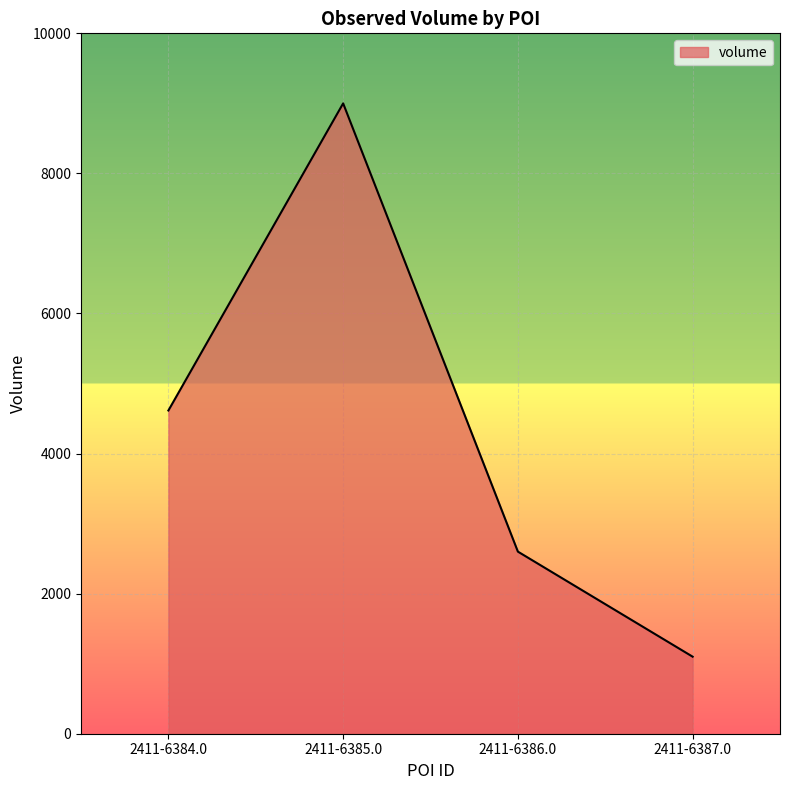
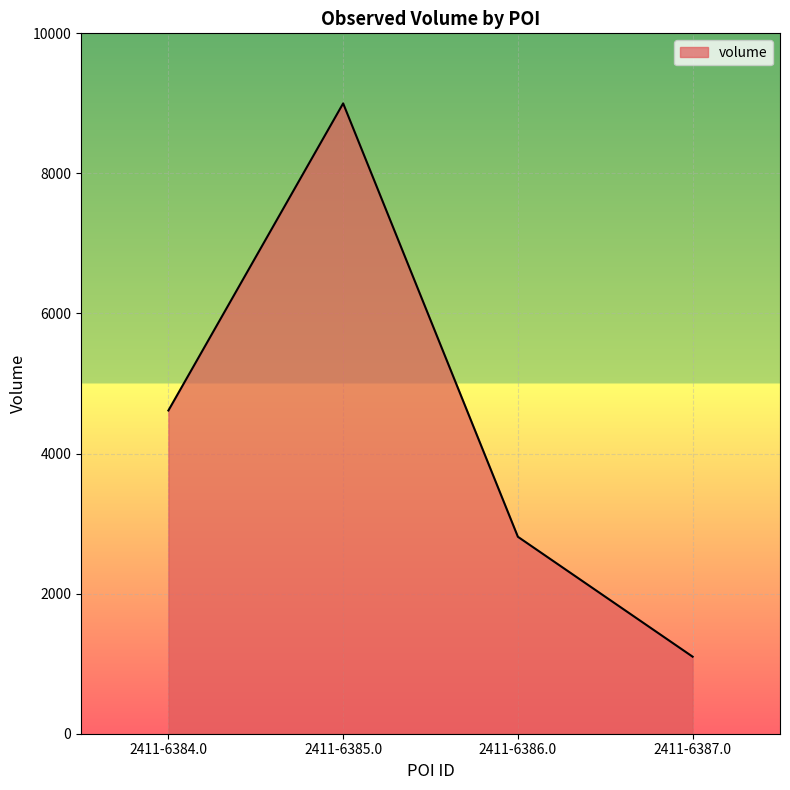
2411-6386.0: 2600 -> 2800
